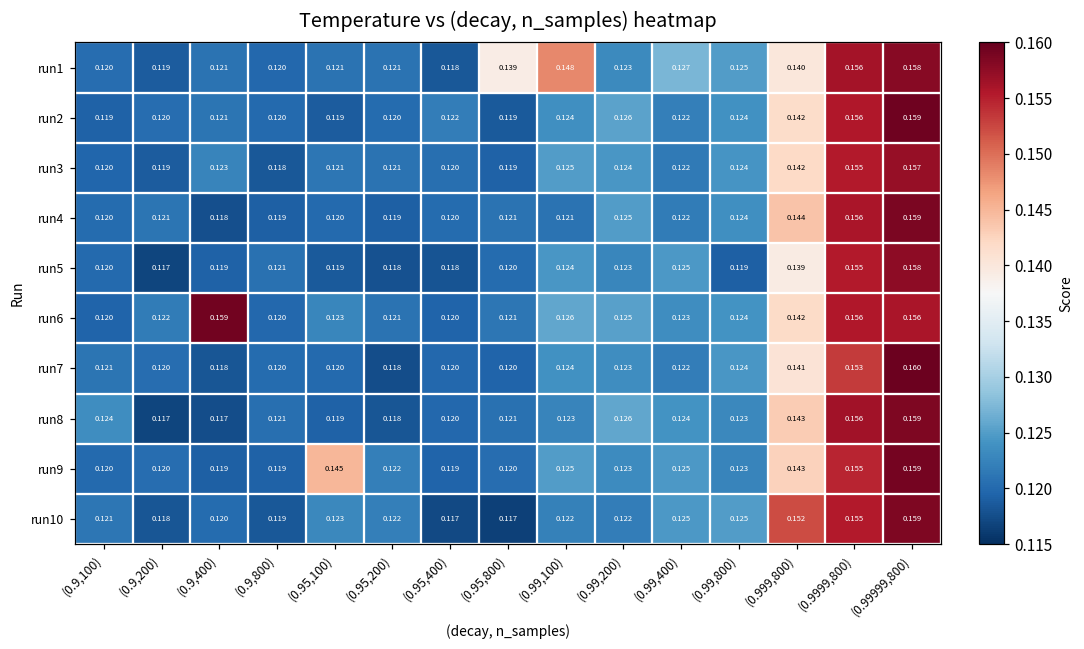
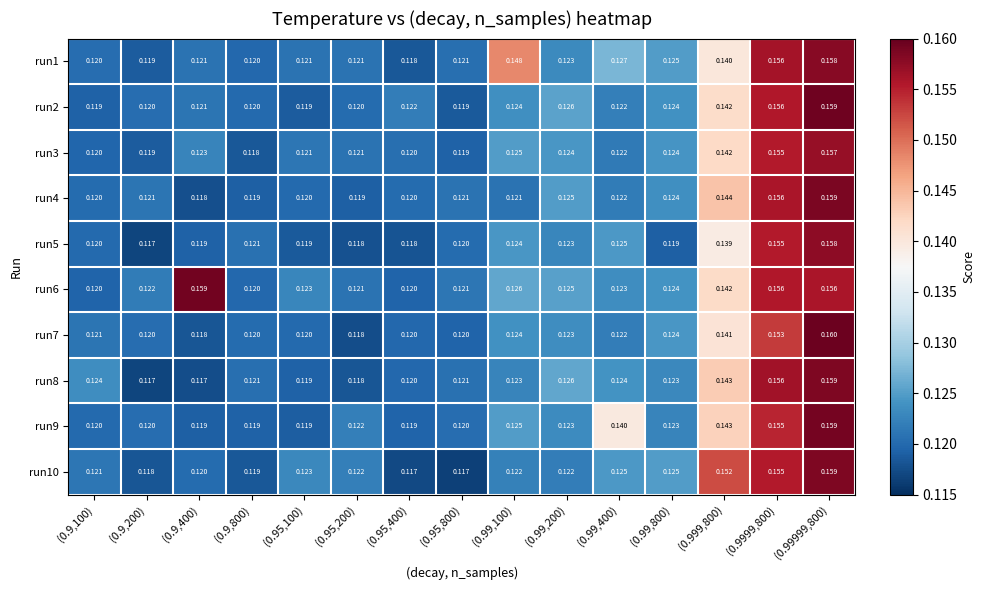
run1, (0.95,800): 0.139 -> 0.121
run9, (0.95,100): 0.145 -> 0.119
run9, (0.99,400): 0.125 -> 0.140
